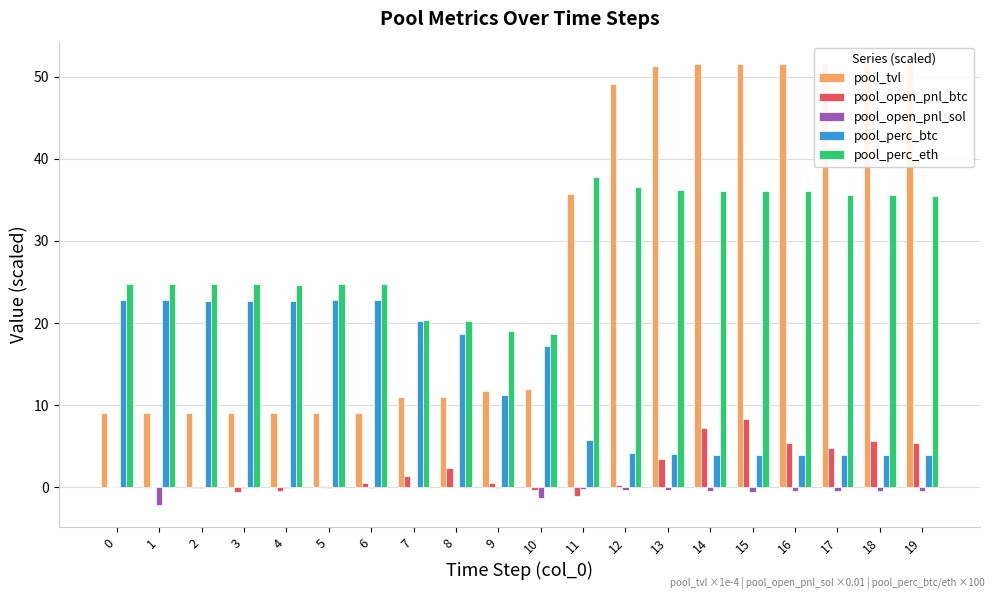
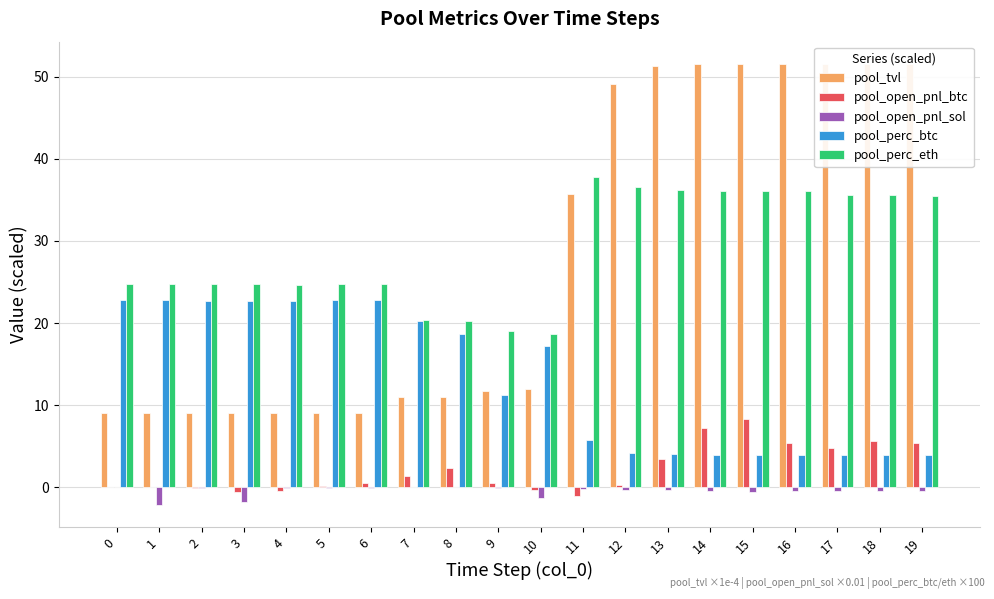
pool_open_pnl_sol, 3: 0 -> -2
